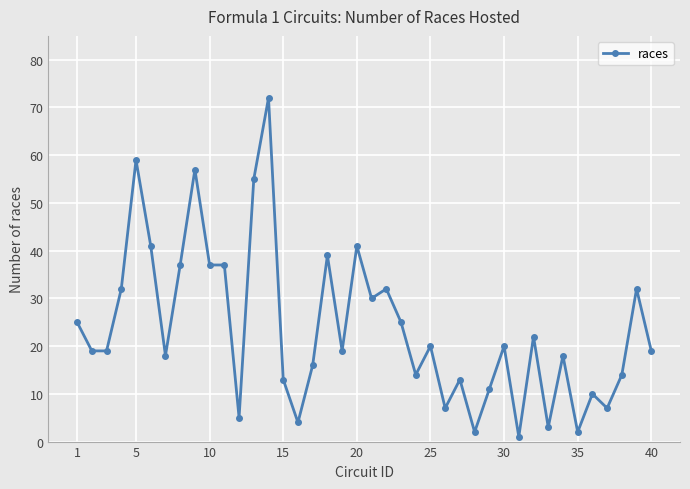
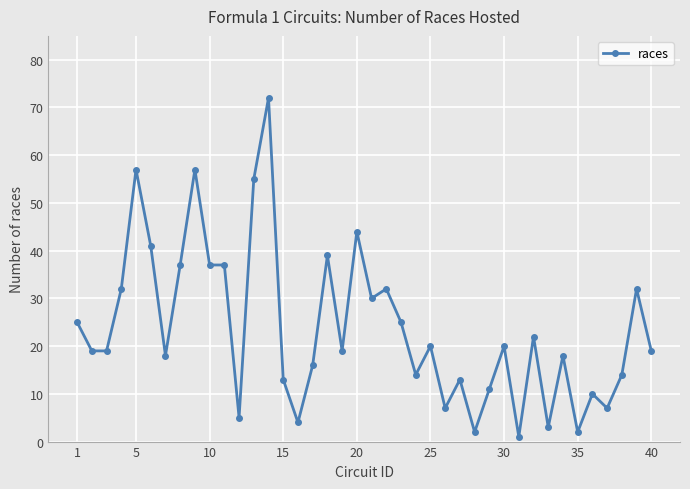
5: 59 -> 57
20: 41 -> 44
